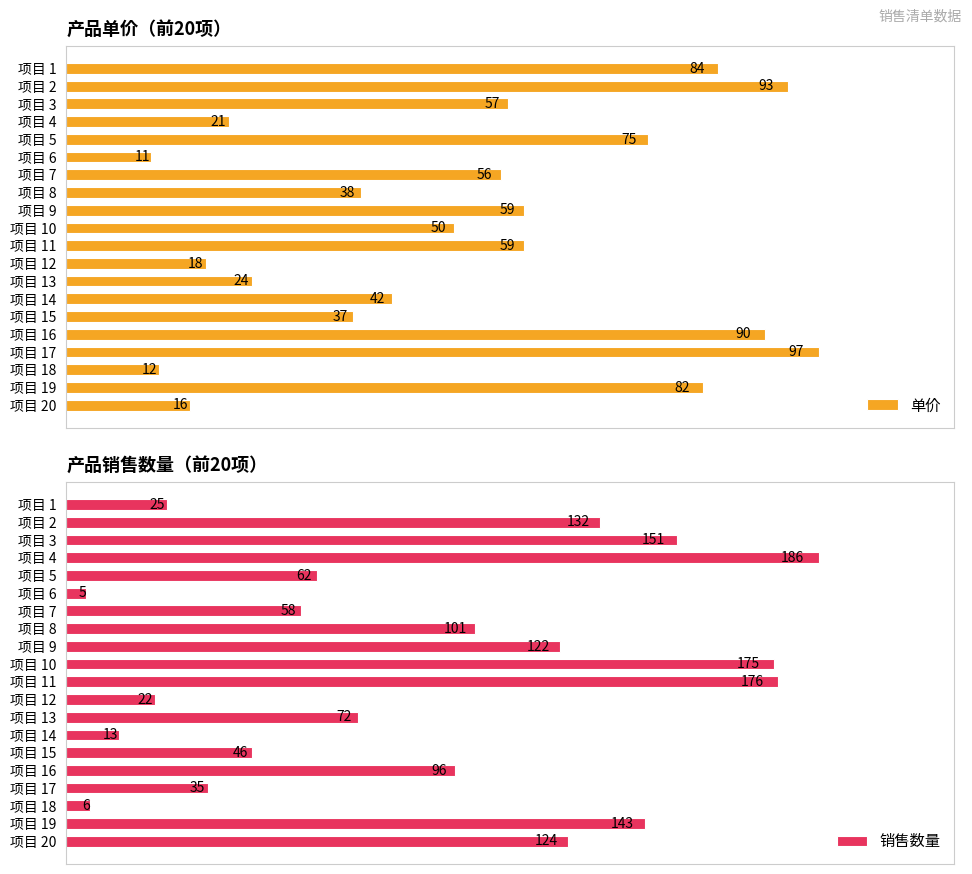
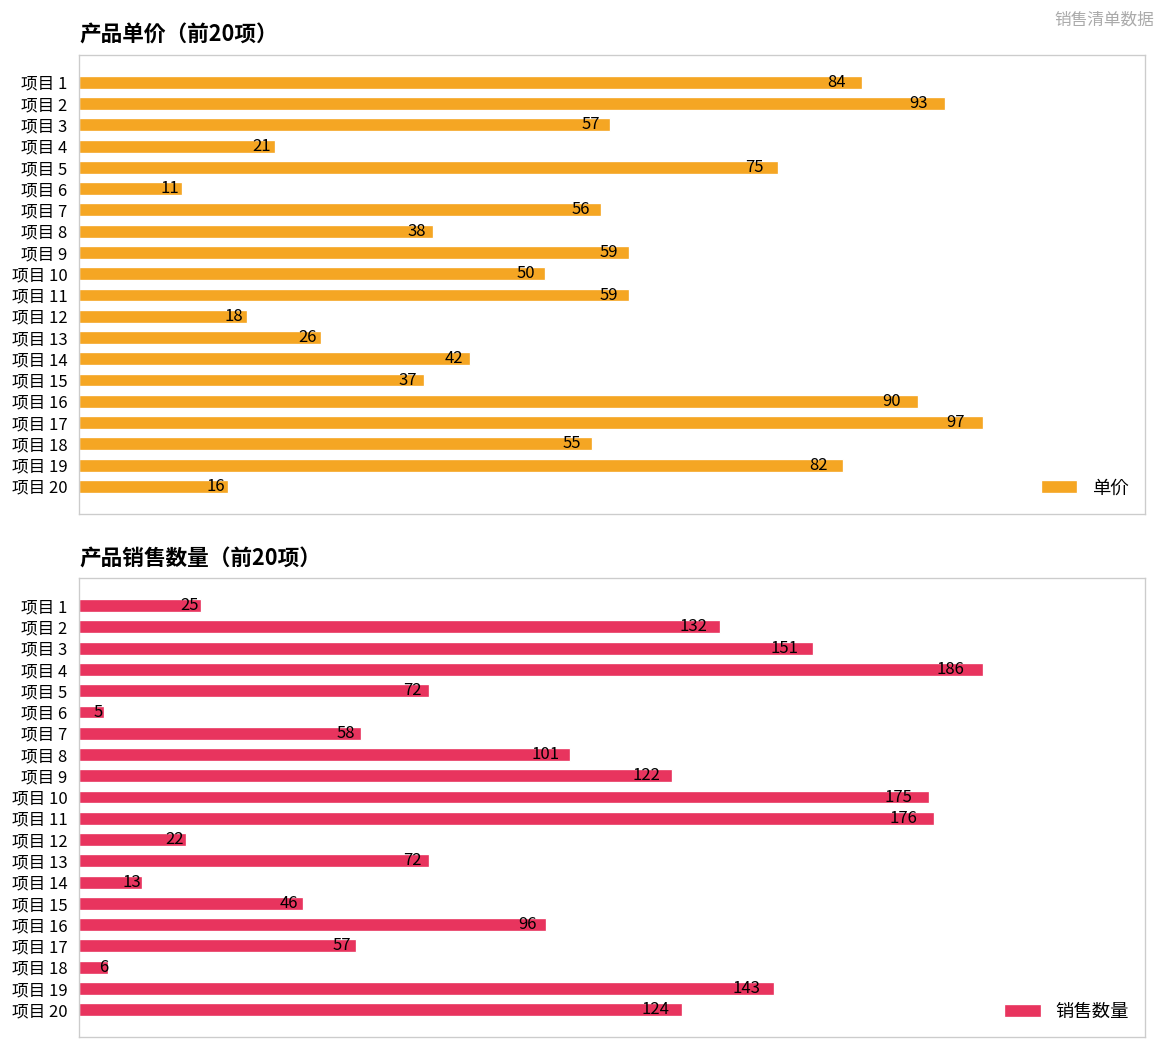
产品单价（前20项）, 项目 13: 24 -> 26
产品单价（前20项）, 项目 18: 12 -> 55
产品销售数量（前20项）, 项目 5: 62 -> 72
产品销售数量（前20项）, 项目 17: 35 -> 57
